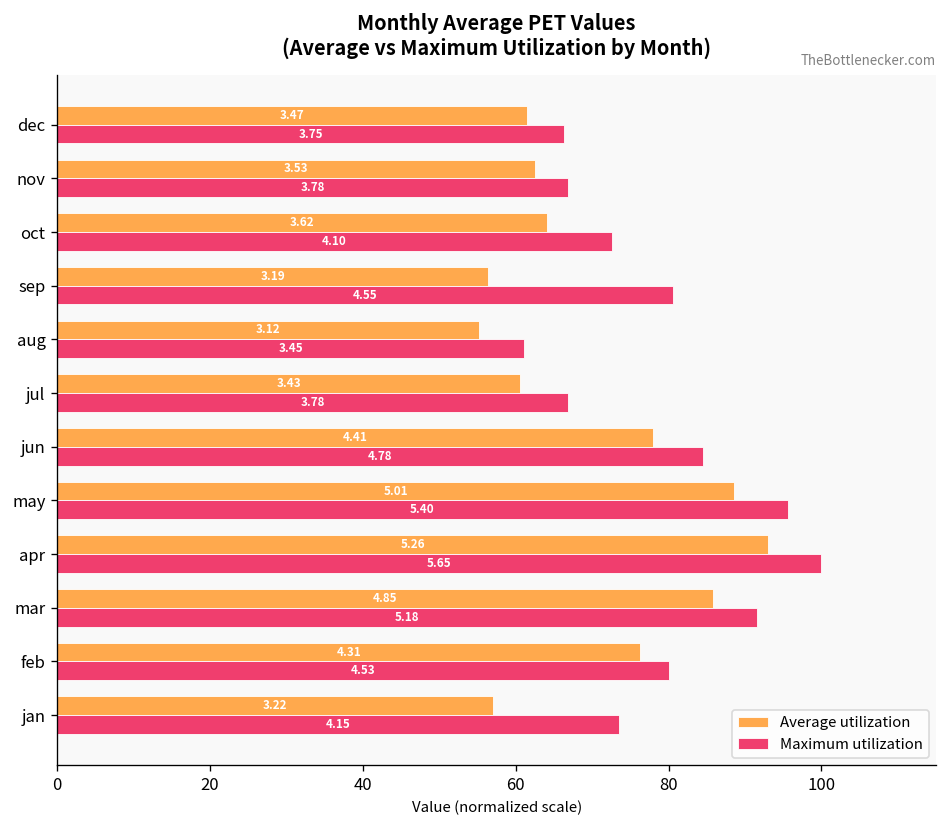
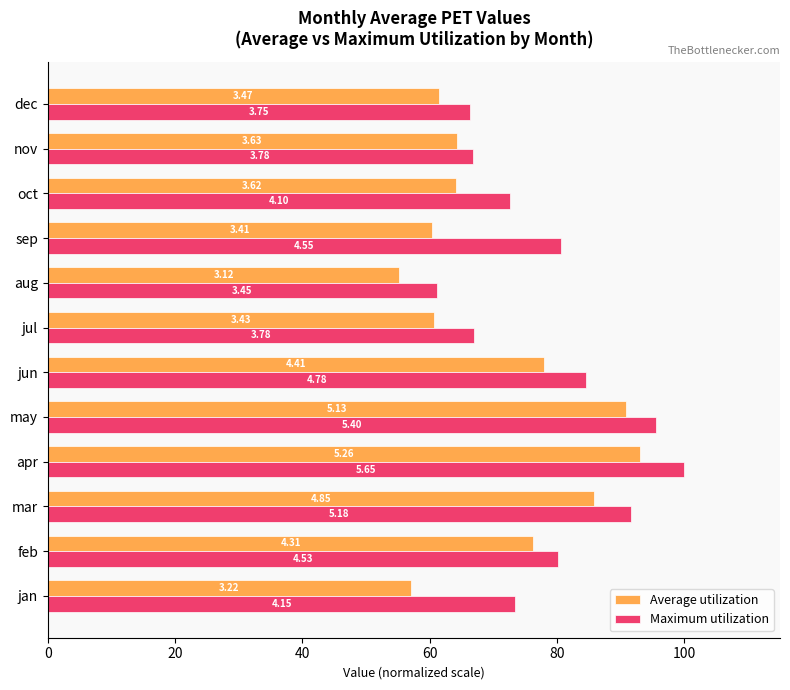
Average utilization, nov: 3.53 -> 3.63
Average utilization, sep: 3.19 -> 3.41
Average utilization, may: 5.01 -> 5.13
